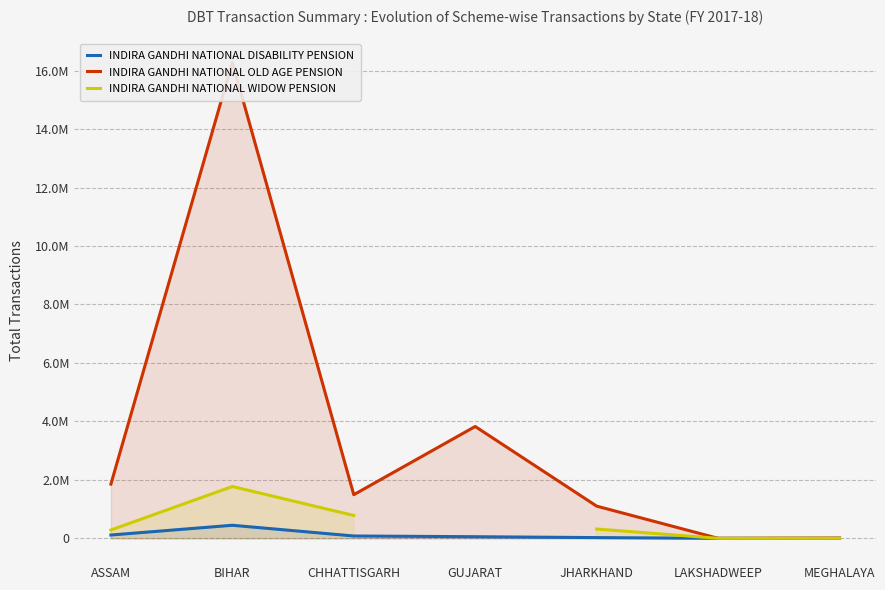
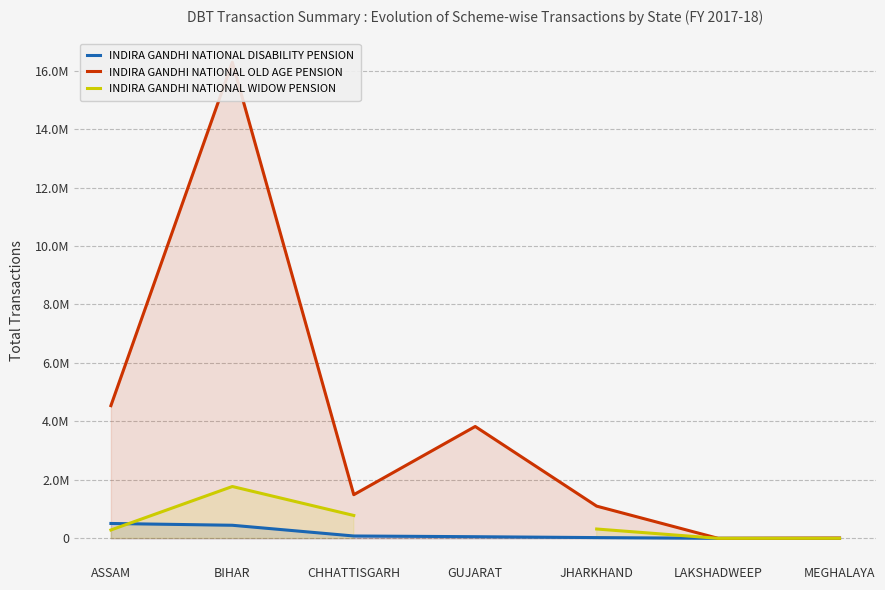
INDIRA GANDHI NATIONAL DISABILITY PENSION, ASSAM: 100000 -> 500000
INDIRA GANDHI NATIONAL OLD AGE PENSION, ASSAM: 1900000 -> 4500000
